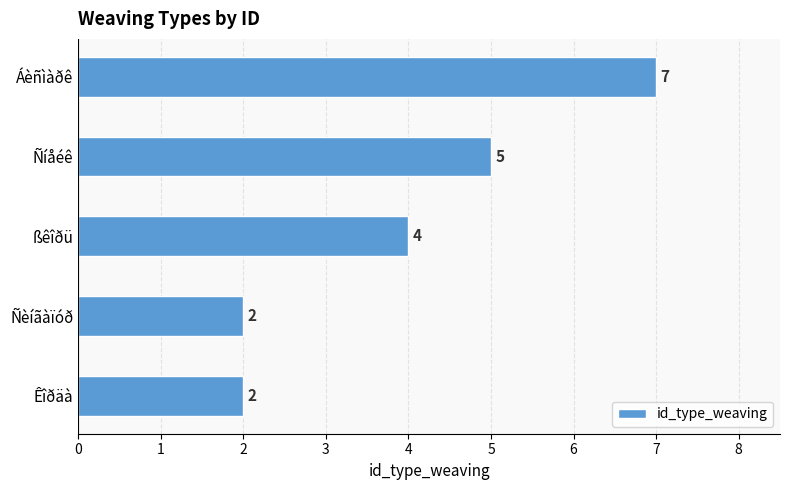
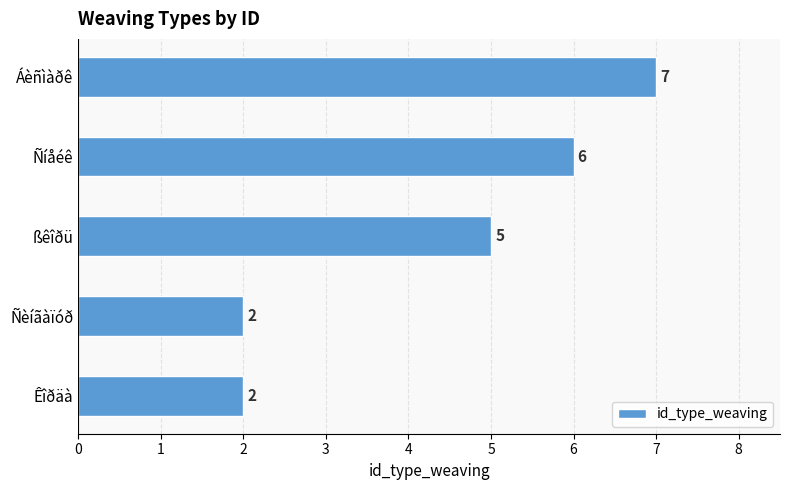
Ñíåéê: 5 -> 6
ßêîðü: 4 -> 5
